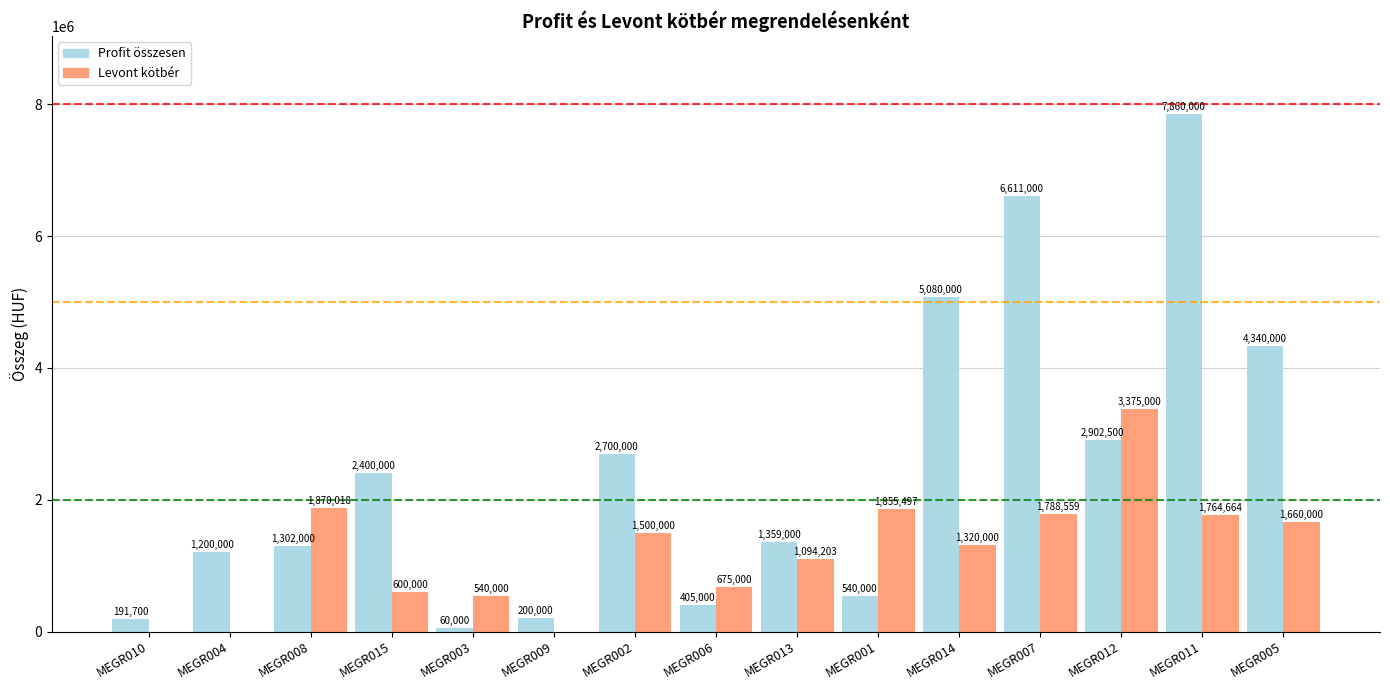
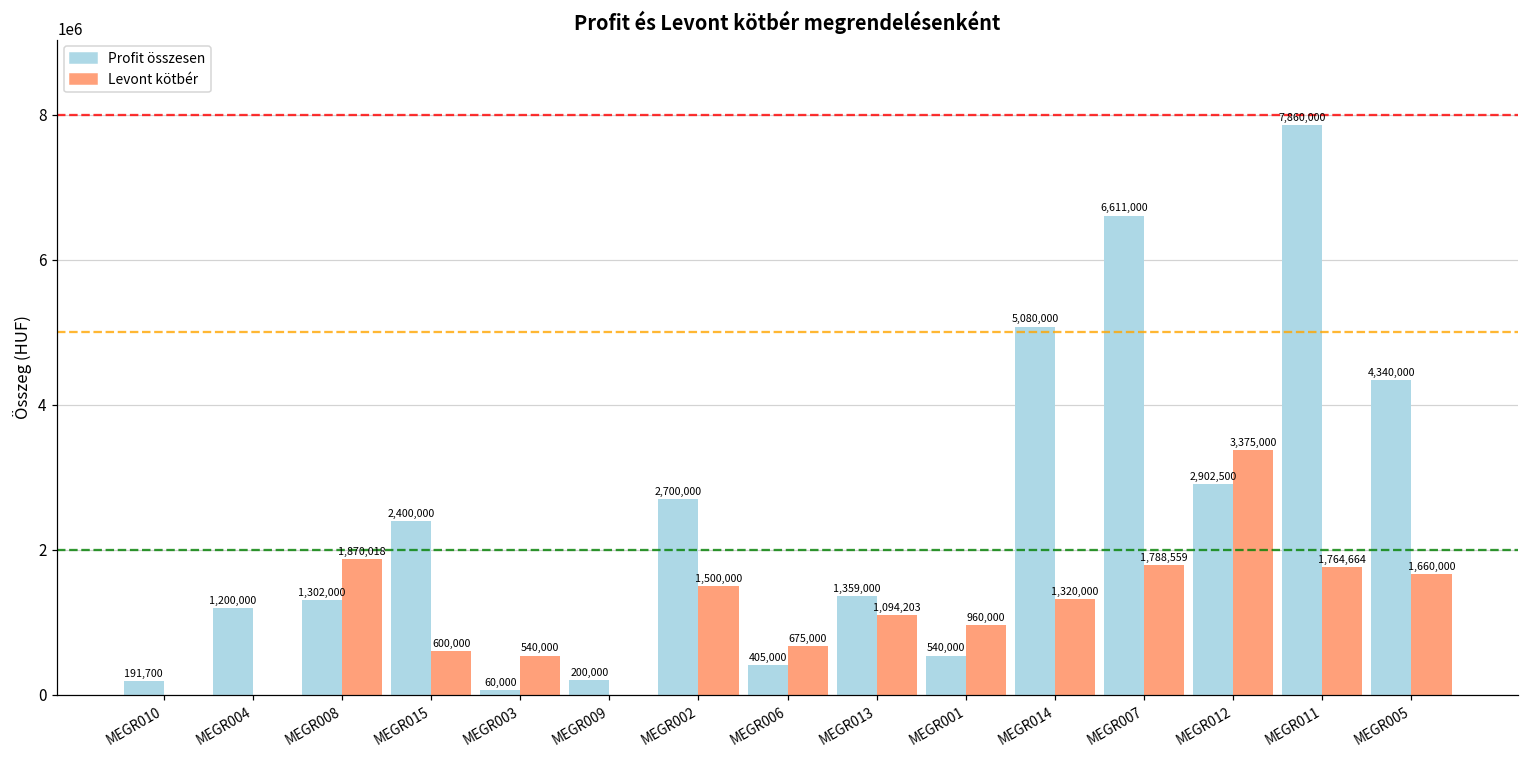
Levont kötbér, MEGR001: 1,855,497 -> 960,000
